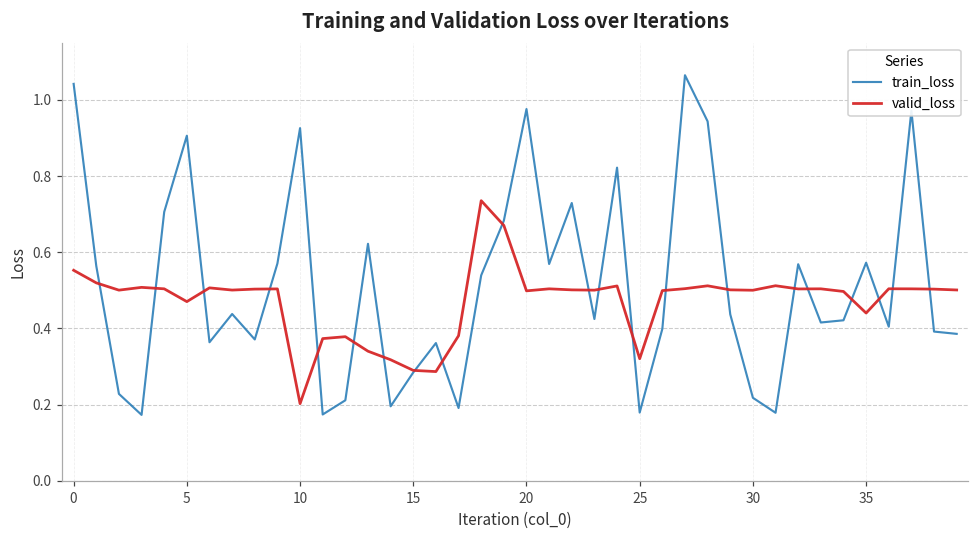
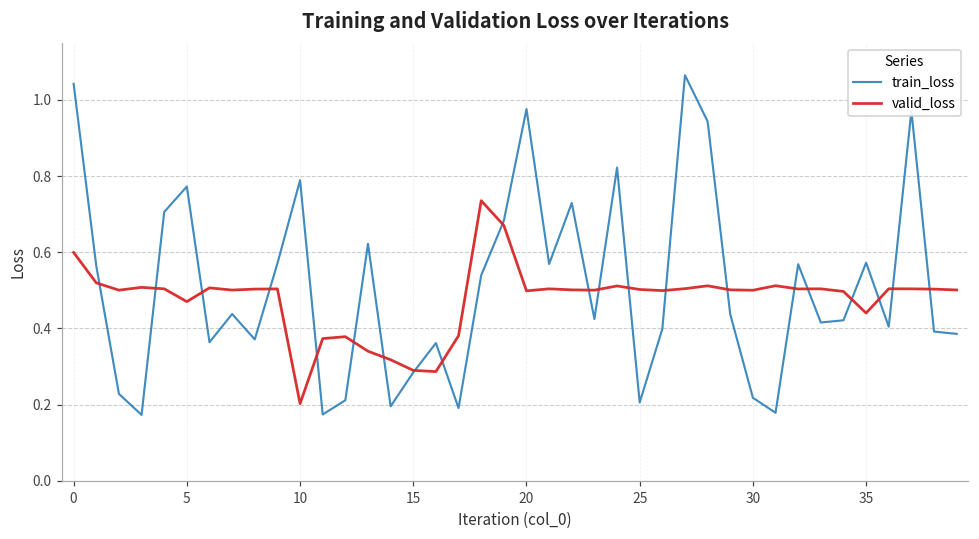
valid_loss, 0: 0.55 -> 0.60
train_loss, 5: 0.91 -> 0.77
train_loss, 10: 0.93 -> 0.79
train_loss, 25: 0.18 -> 0.21
valid_loss, 25: 0.32 -> 0.50
